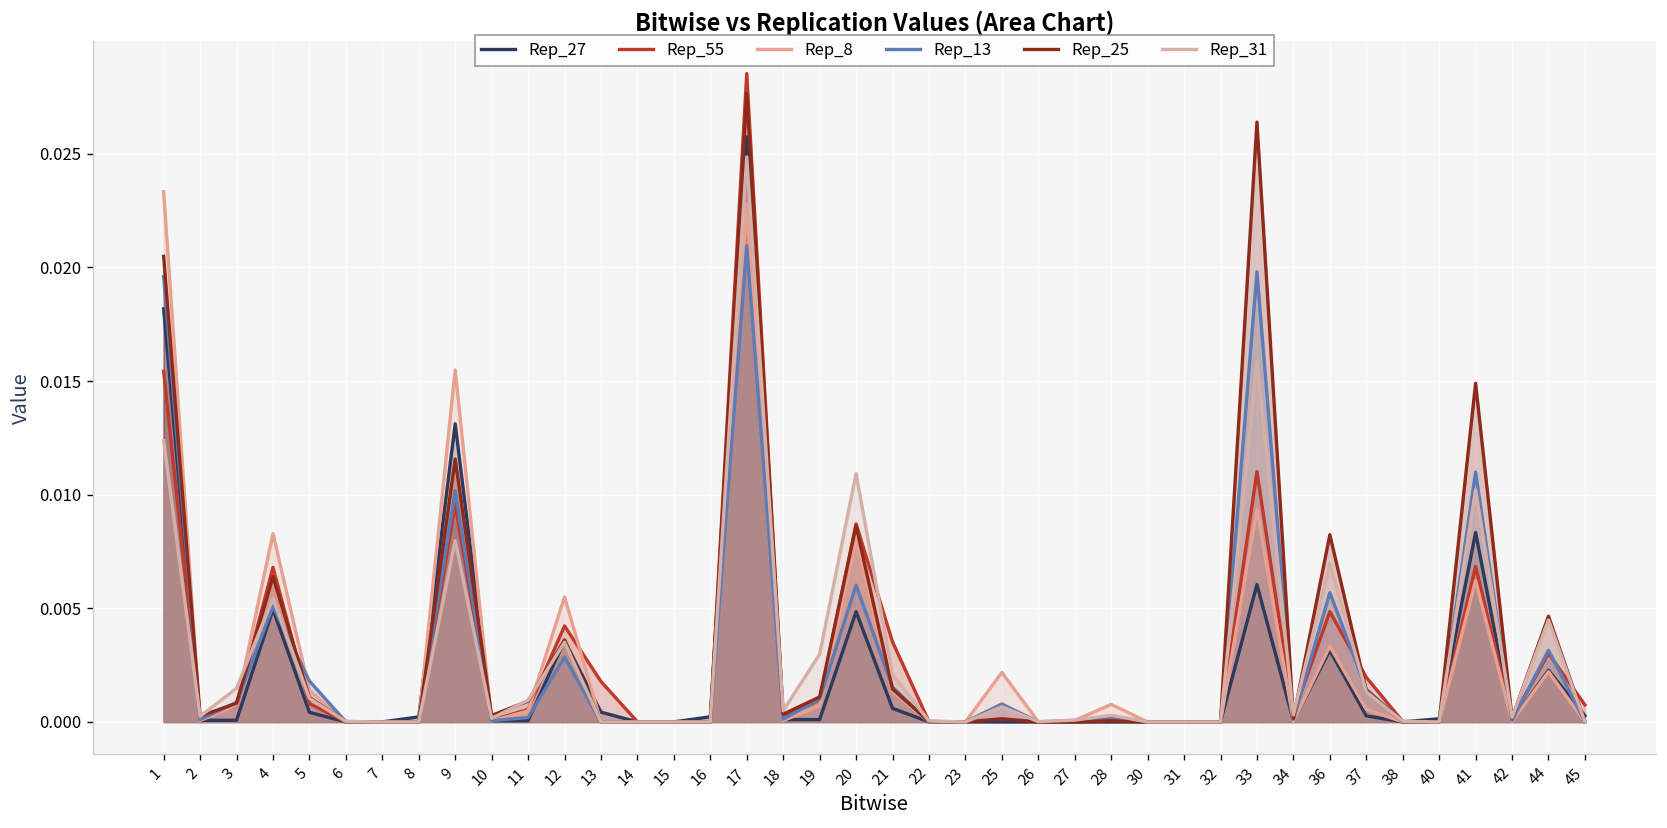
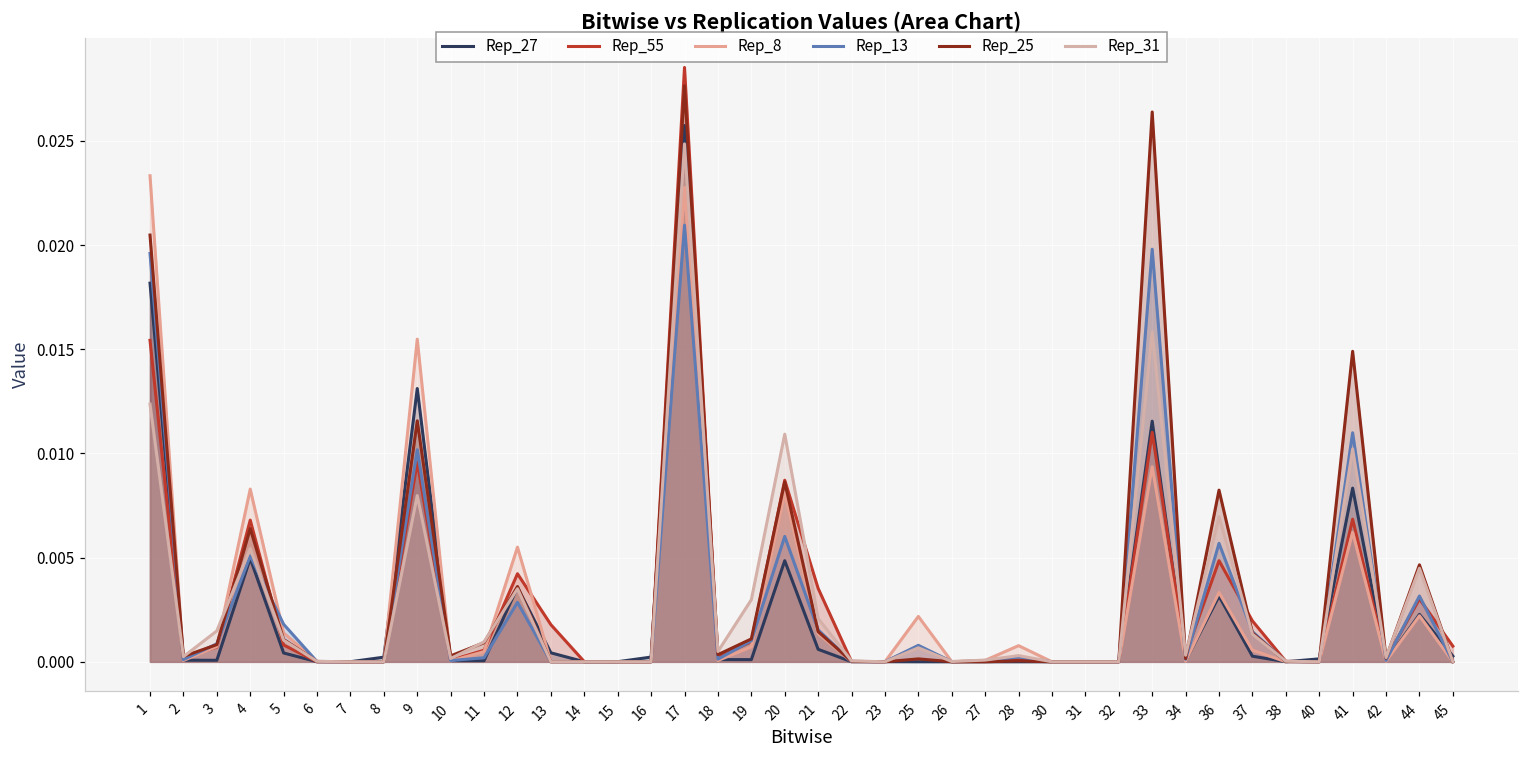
Rep_27, 33: 0.0060 -> 0.0115
